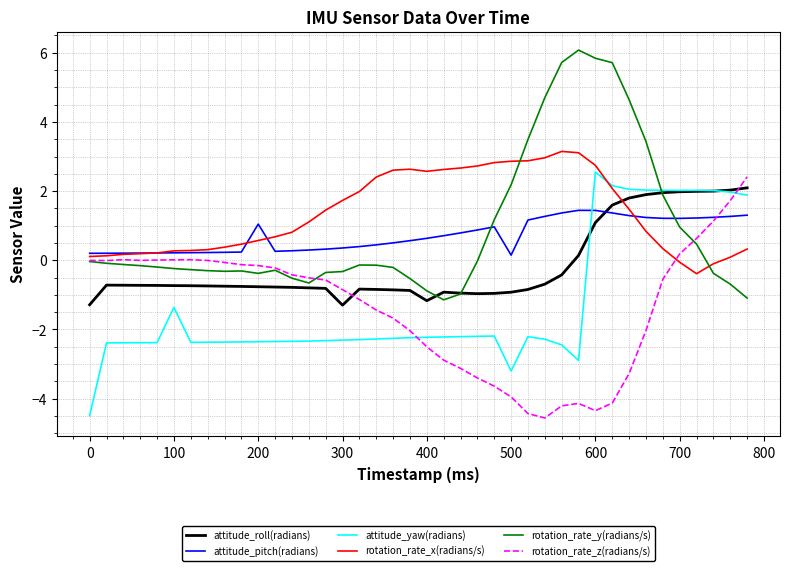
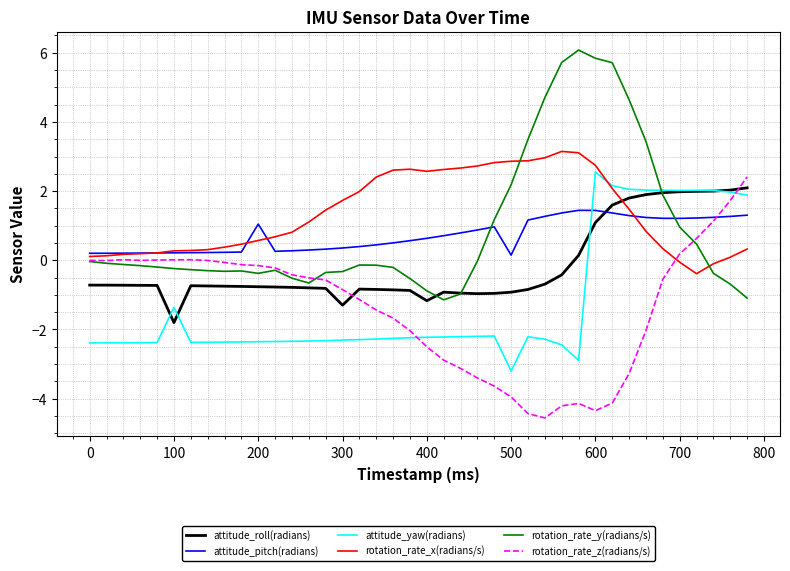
attitude_roll(radians), 0: -1.3 -> -0.7
attitude_yaw(radians), 0: -4.5 -> -2.4
attitude_roll(radians), 100: -0.7 -> -1.8
